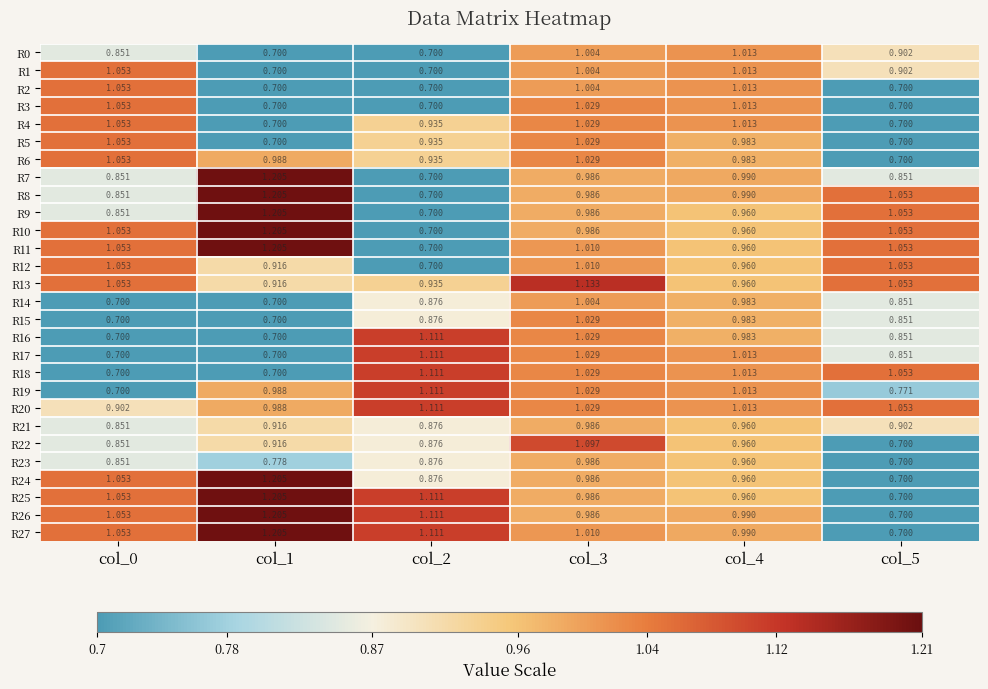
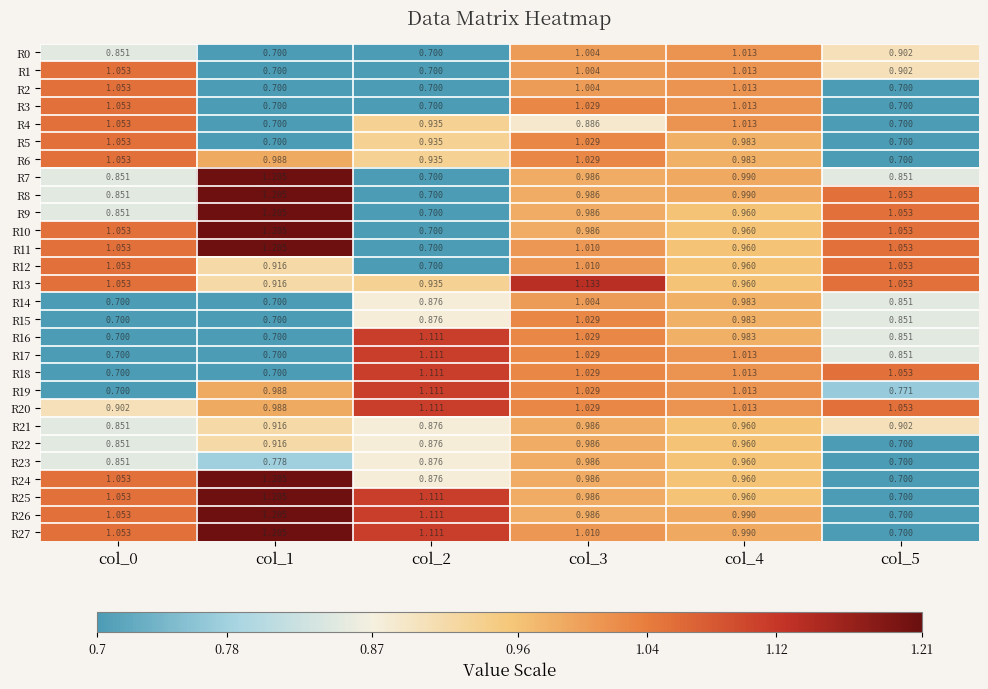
R4, col_3: 1.029 -> 0.886
R22, col_3: 1.097 -> 0.986
